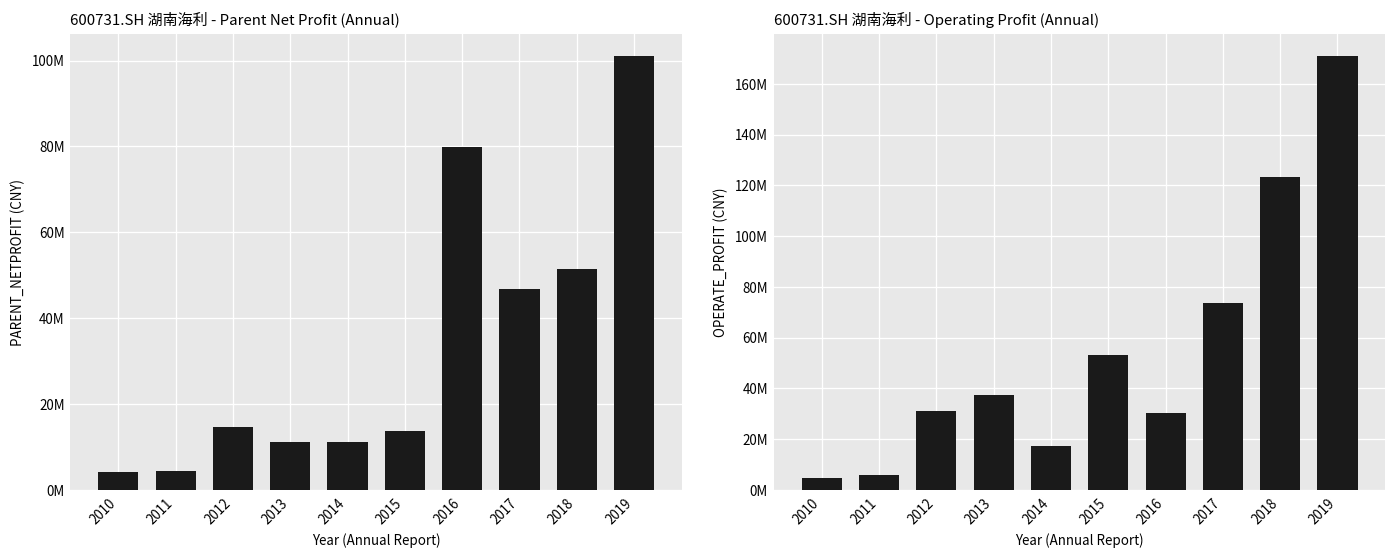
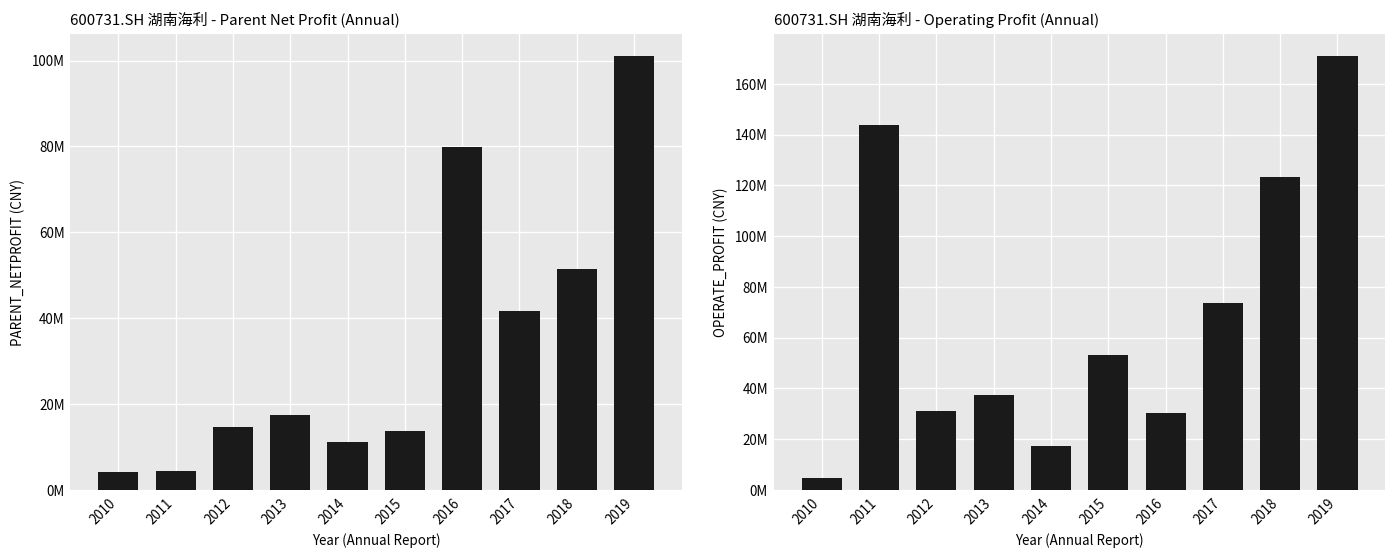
600731.SH 湖南海利 - Parent Net Profit (Annual), 2013: 11000000 -> 17000000
600731.SH 湖南海利 - Parent Net Profit (Annual), 2017: 47000000 -> 42000000
600731.SH 湖南海利 - Operating Profit (Annual), 2011: 6000000 -> 144000000
